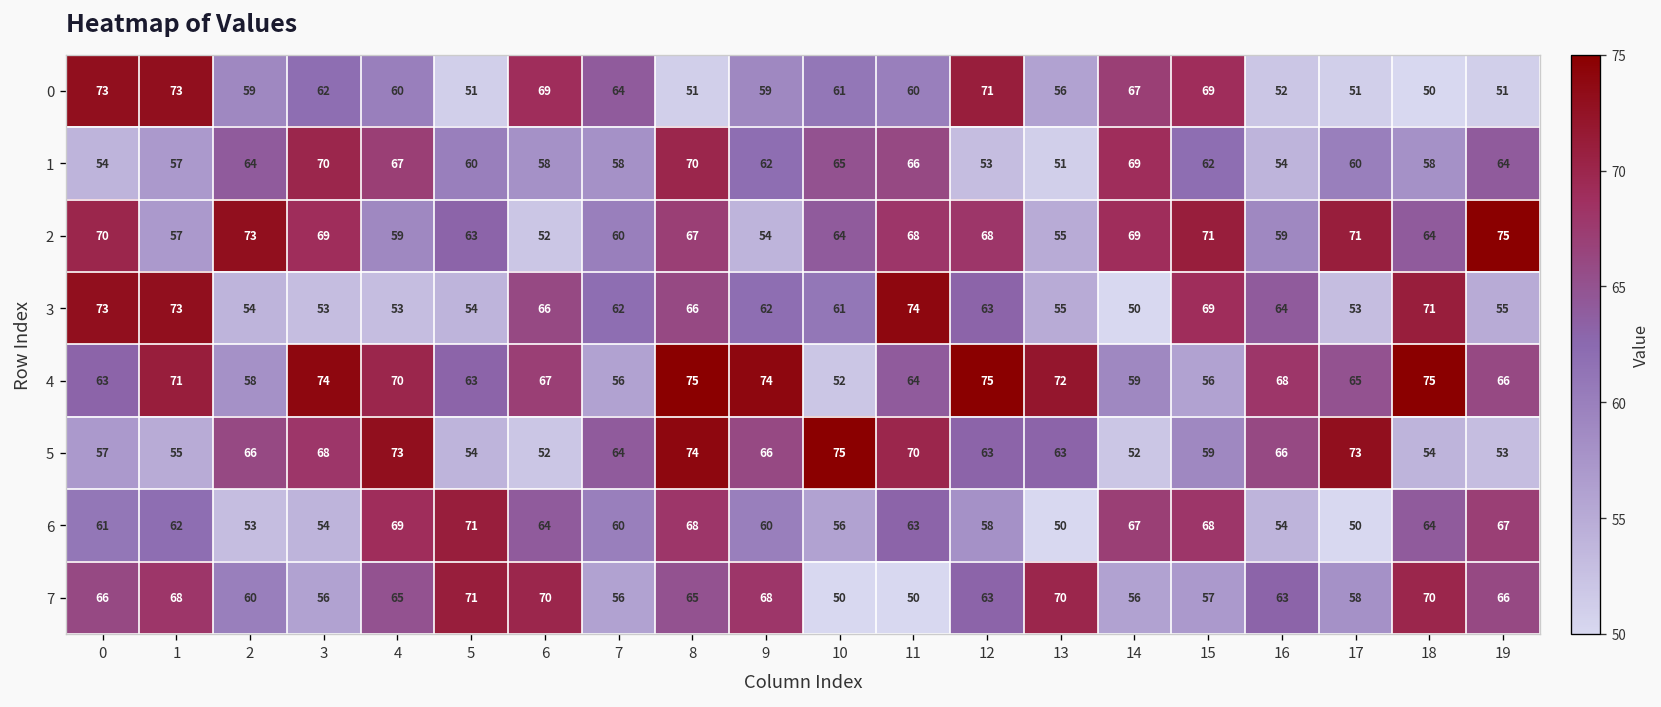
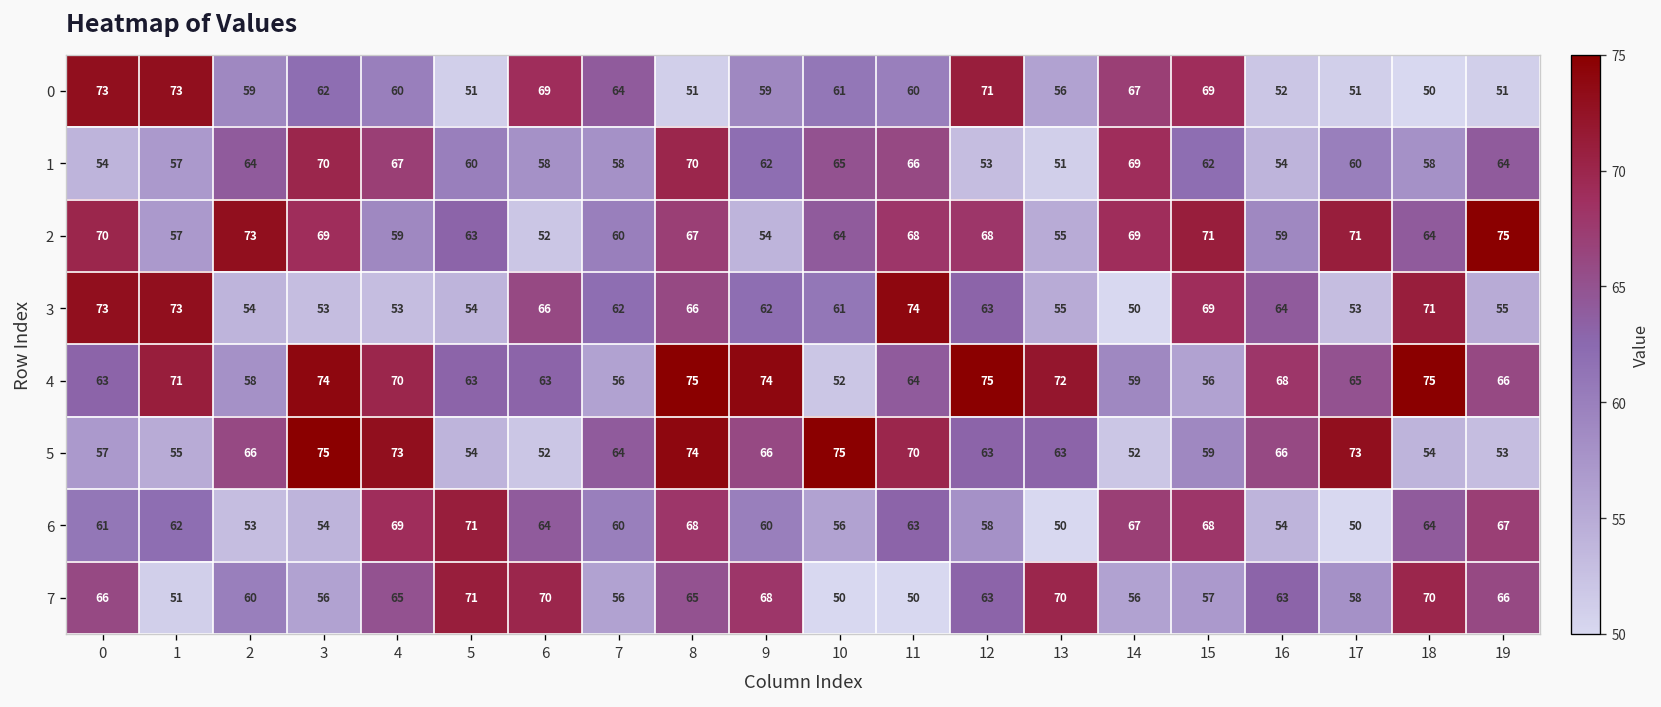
4, 6: 67 -> 63
5, 3: 68 -> 75
7, 1: 68 -> 51
